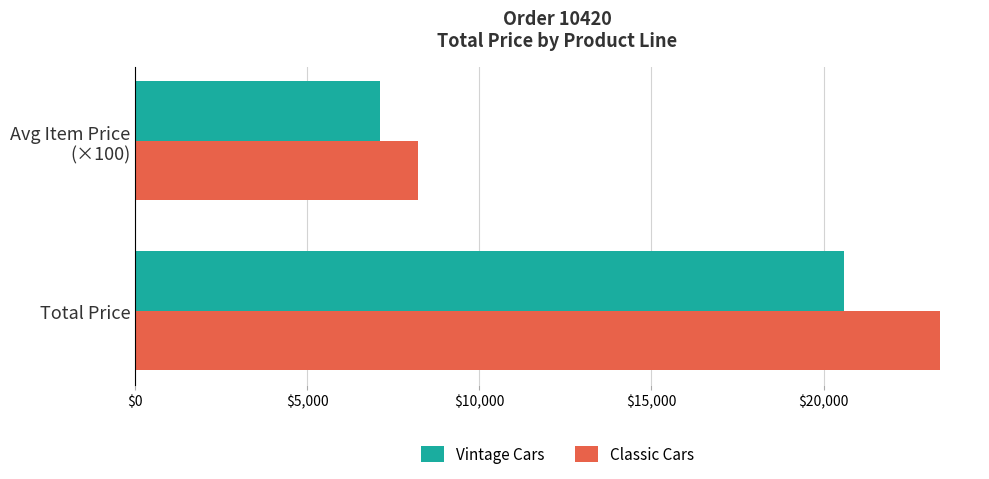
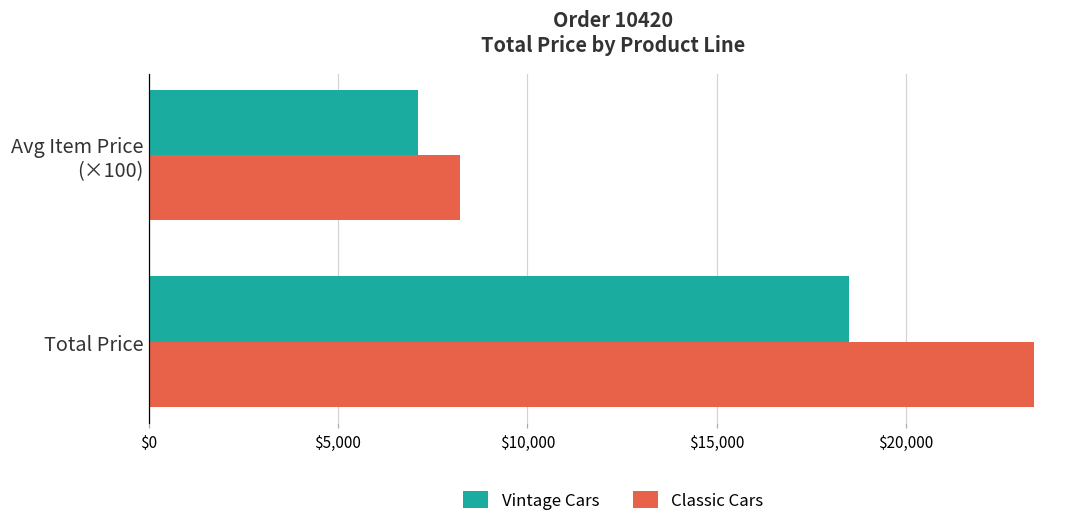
Vintage Cars, Total Price: $20,600 -> $18,500
